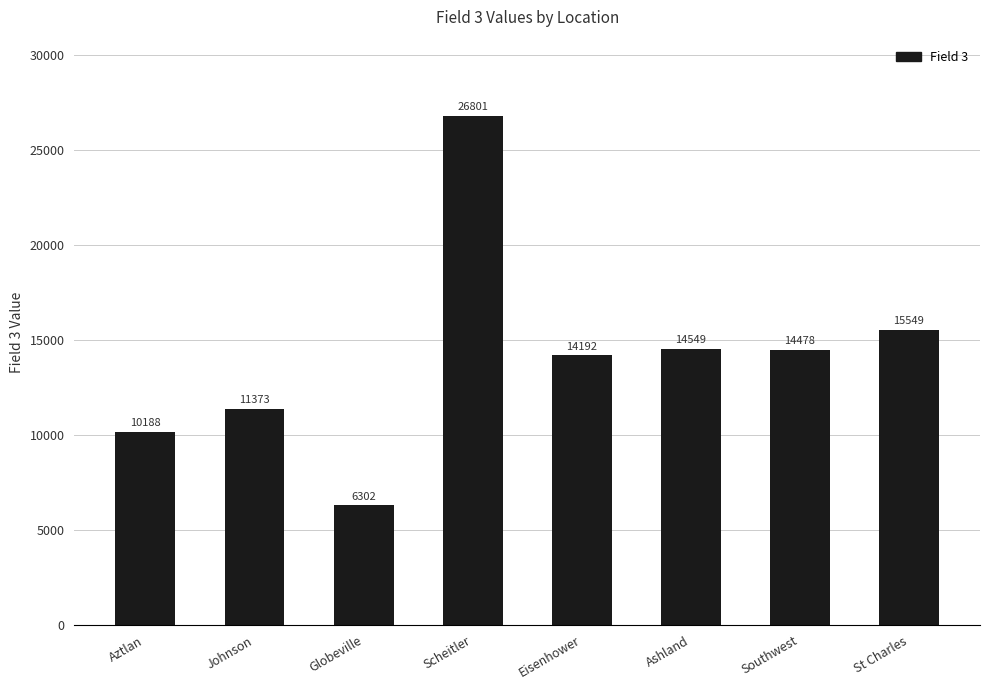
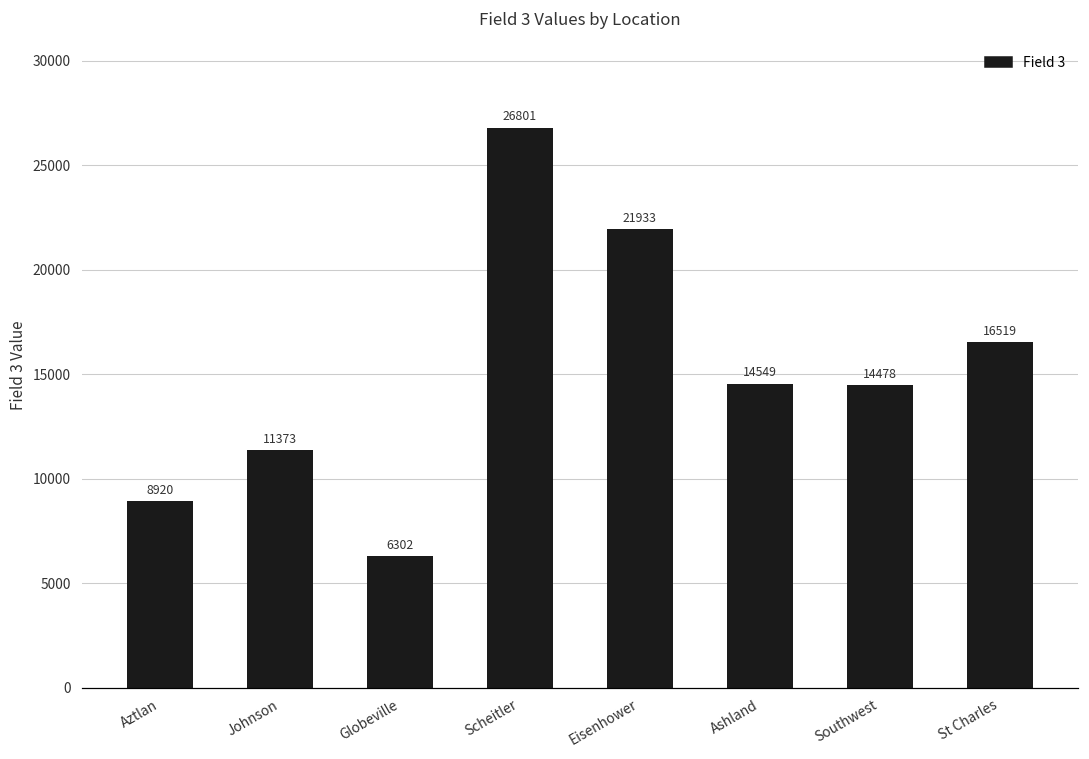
Aztlan: 10188 -> 8920
Eisenhower: 14192 -> 21933
St Charles: 15549 -> 16519
